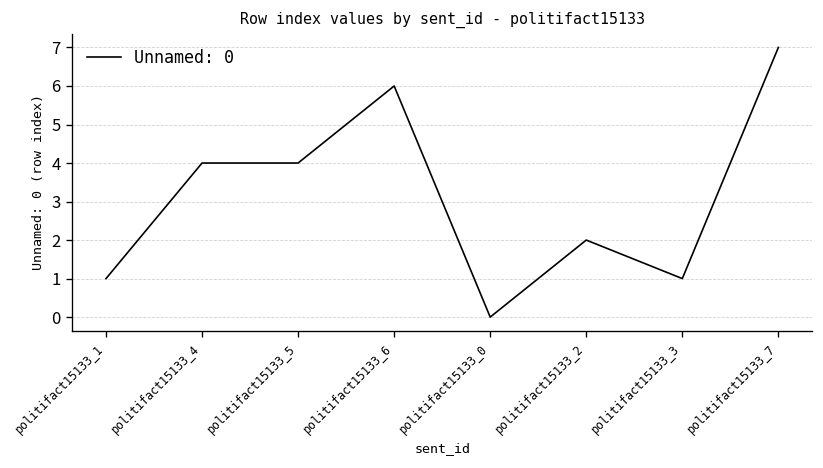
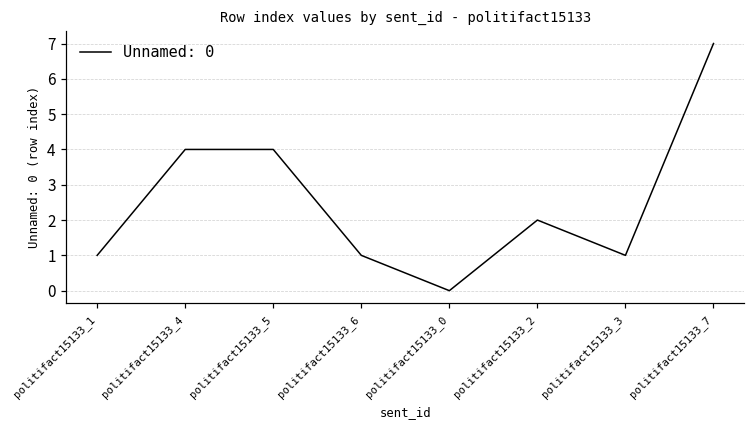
politifact15133_6: 6 -> 1
